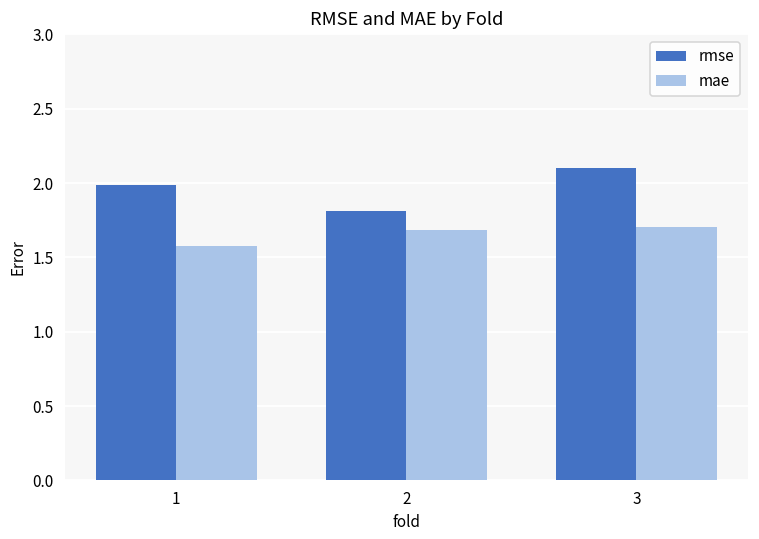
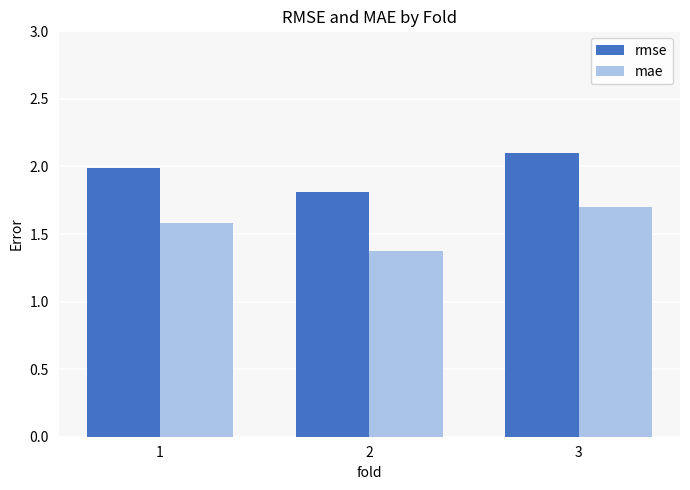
mae, 2: 1.69 -> 1.38
